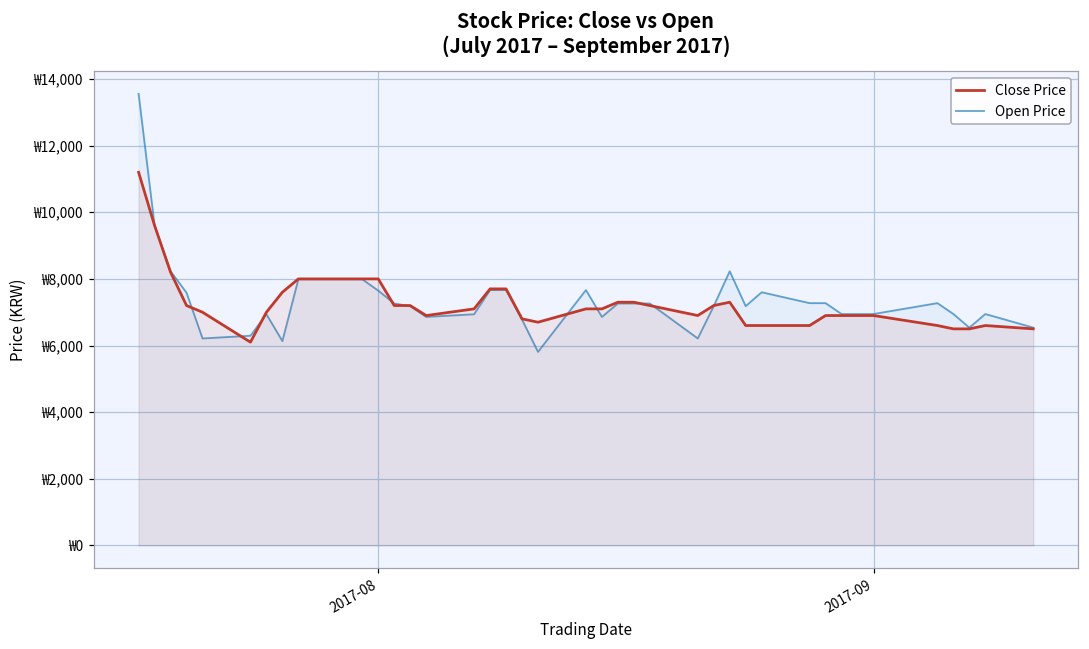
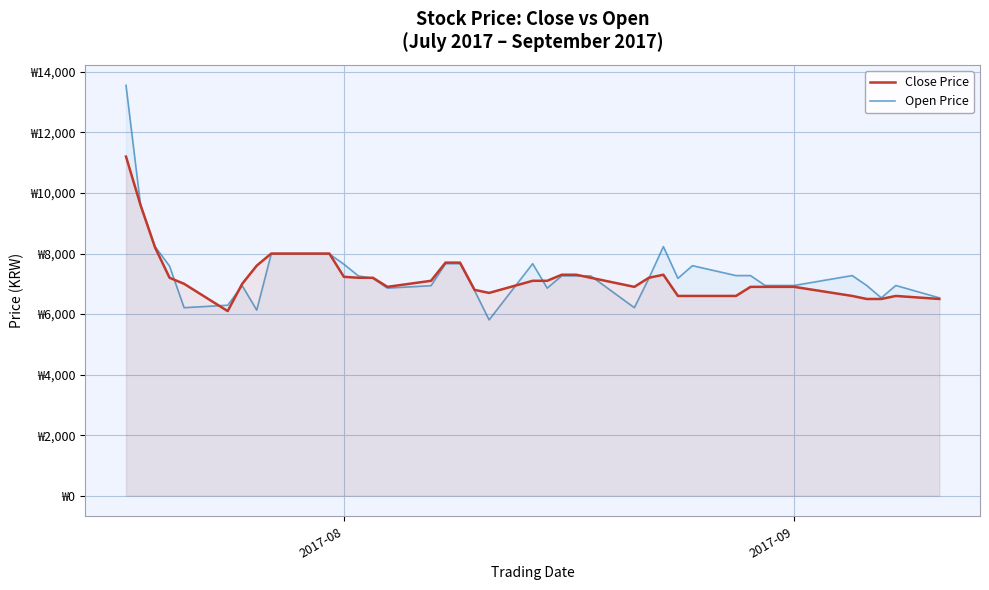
Close Price, 2017-08: ₩8,000 -> ₩7,200
